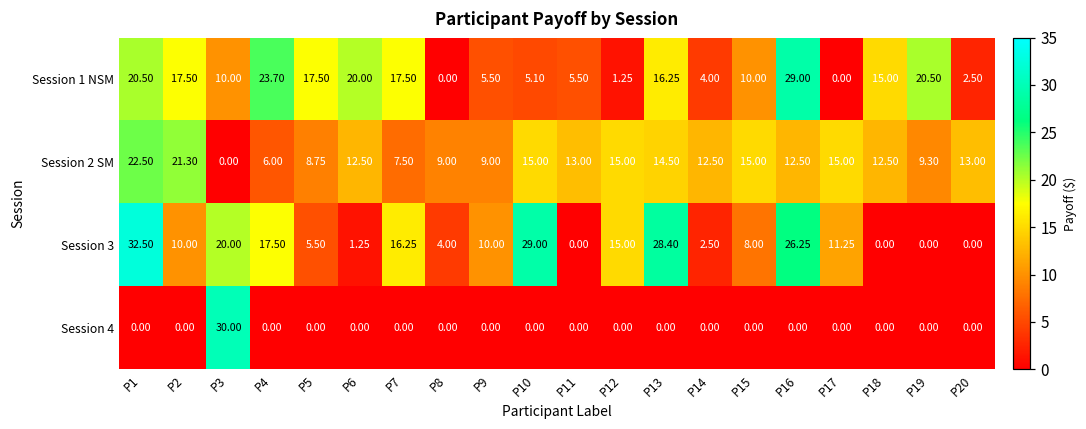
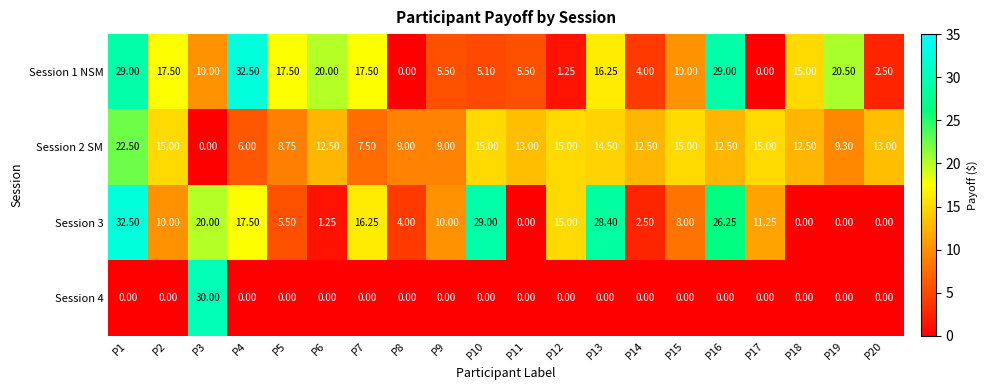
Session 1 NSM, P1: 20.50 -> 29.00
Session 1 NSM, P4: 23.70 -> 32.50
Session 2 SM, P2: 21.30 -> 15.00
